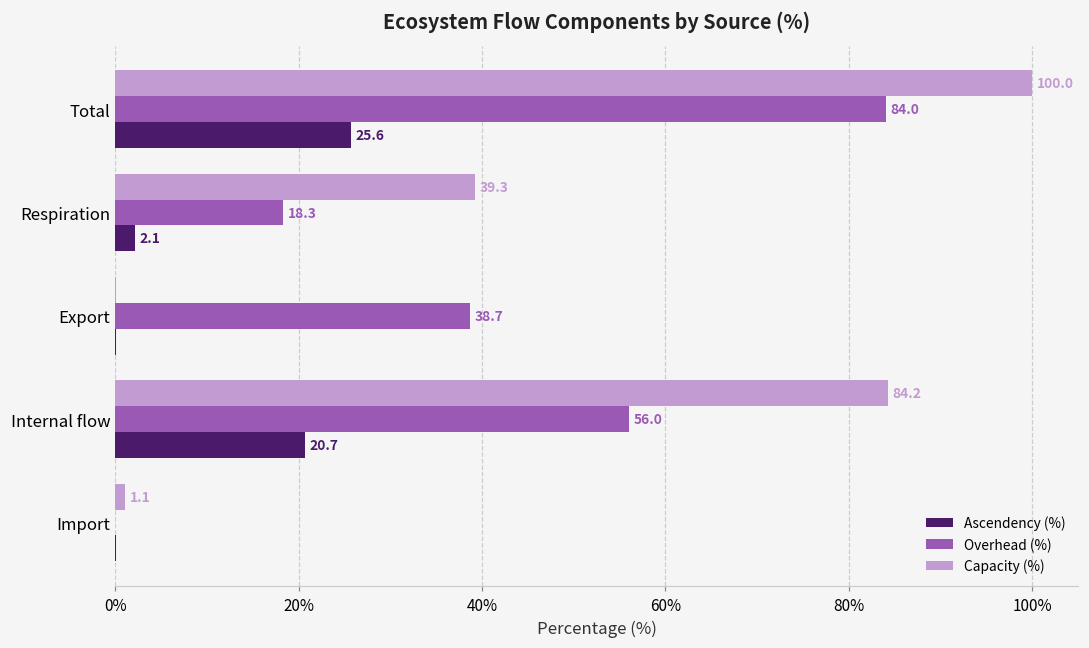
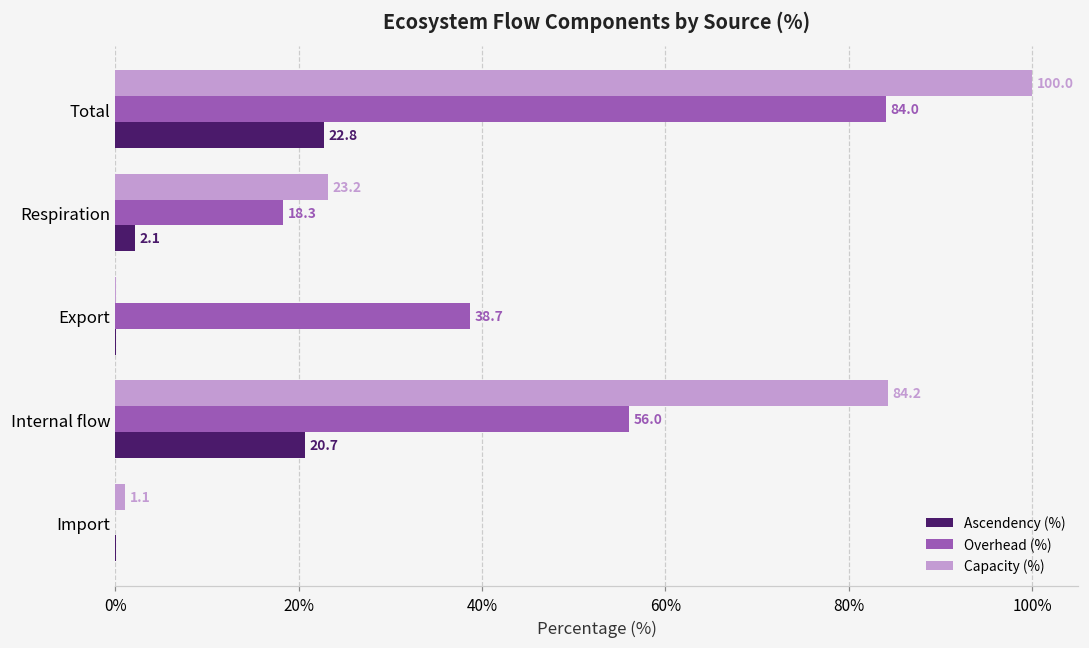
Ascendency (%), Total: 25.6 -> 22.8
Capacity (%), Respiration: 39.3 -> 23.2
